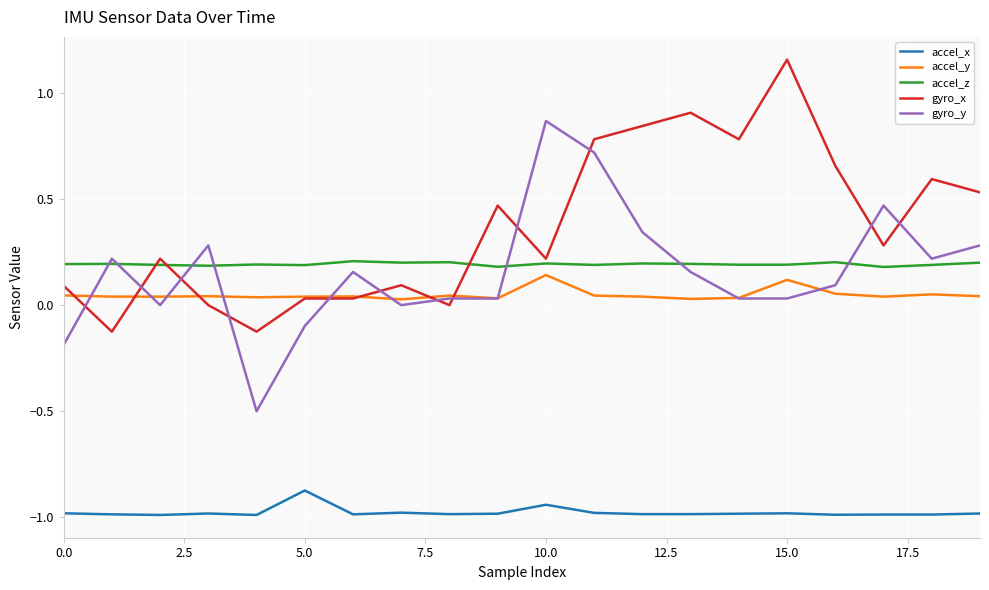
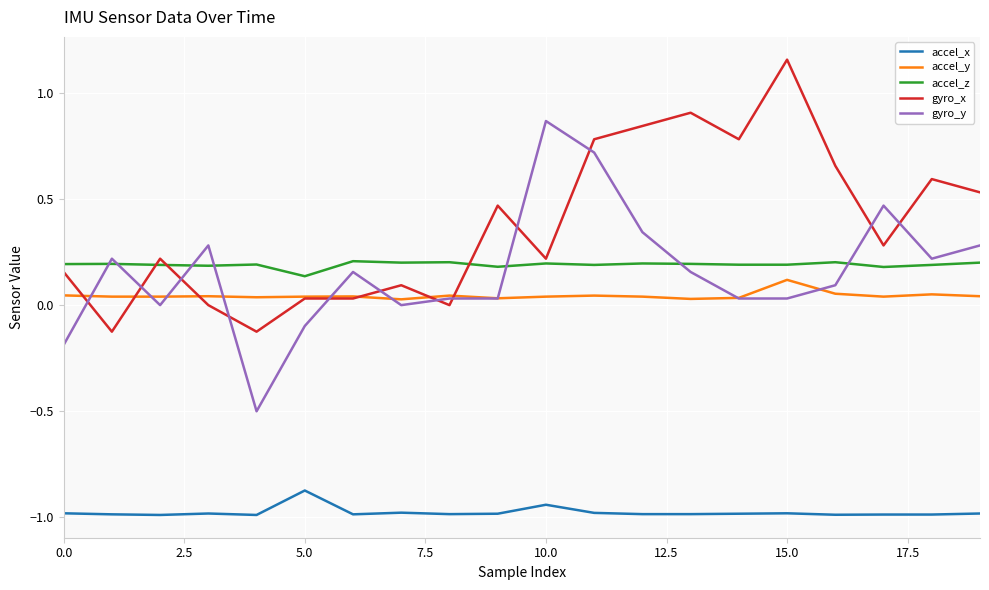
gyro_x, 0.0: 0.09 -> 0.16
accel_z, 5.0: 0.19 -> 0.14
accel_y, 10.0: 0.14 -> 0.04
